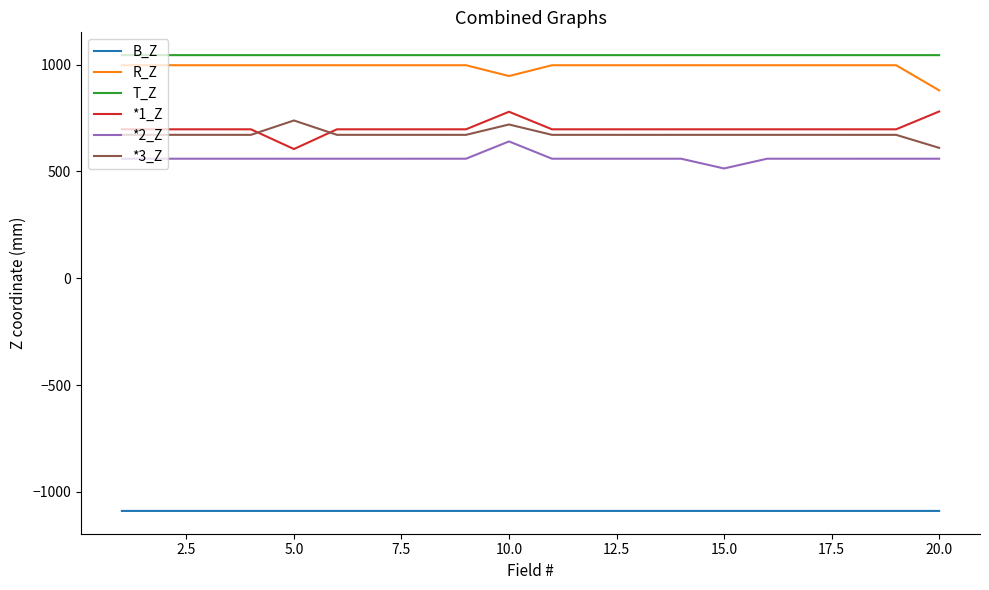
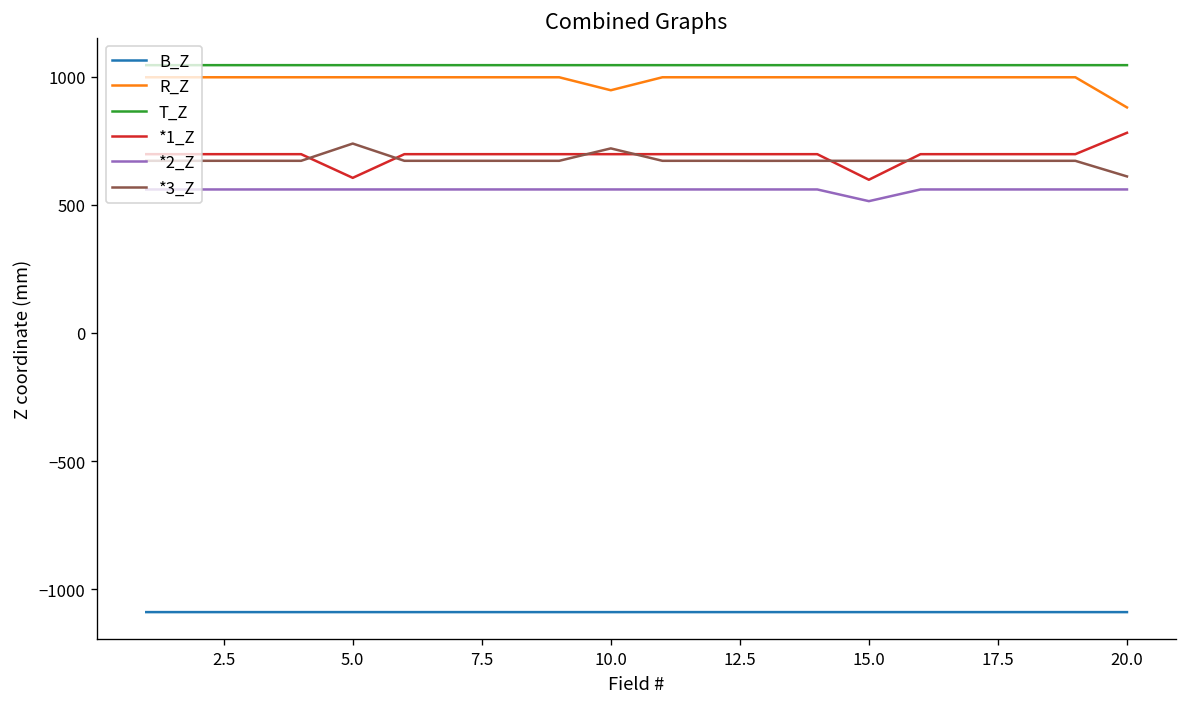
*1_Z, 10.0: 780 -> 700
*2_Z, 10.0: 640 -> 560
*1_Z, 15.0: 700 -> 600
